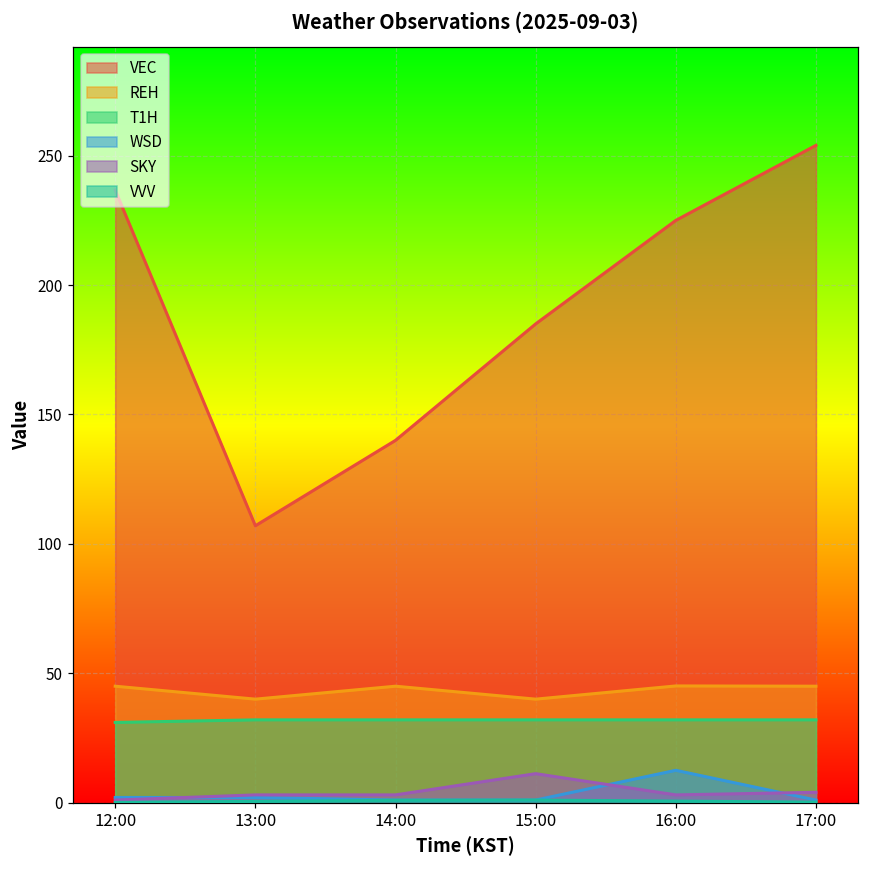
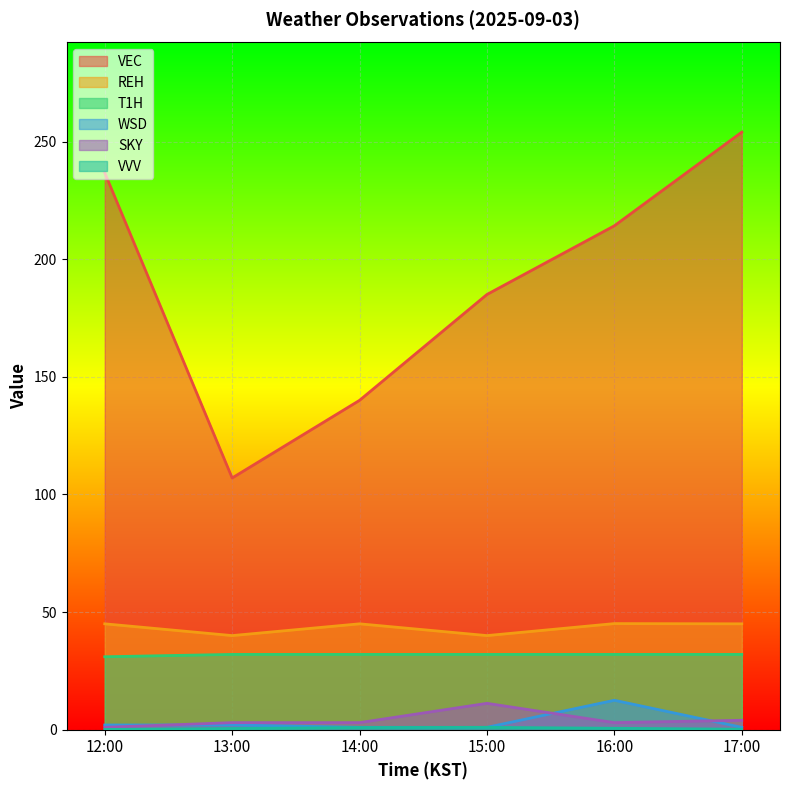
VEC, 16:00: 225 -> 214
